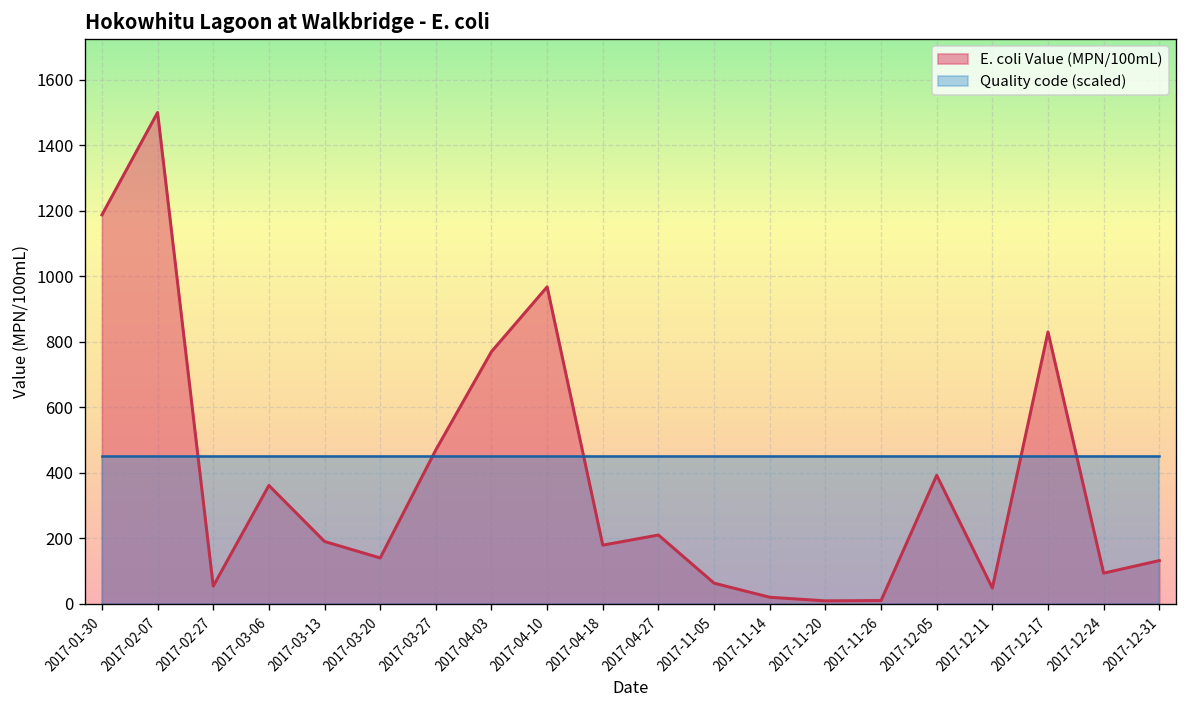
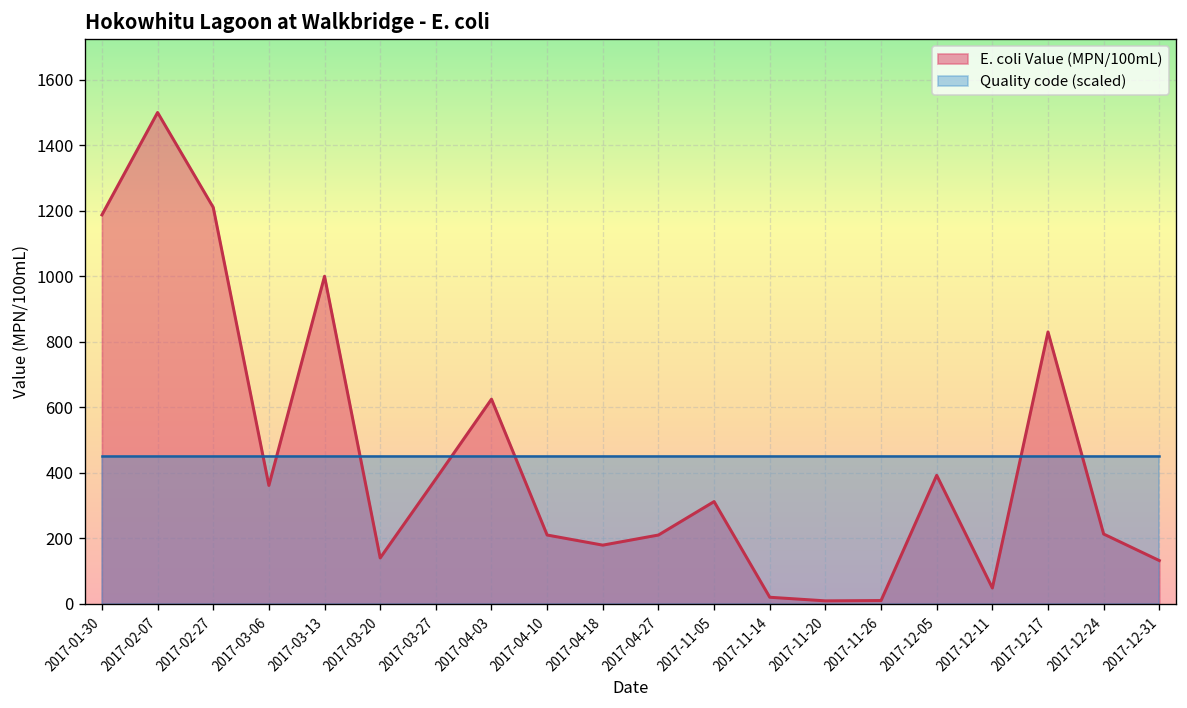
E. coli Value (MPN/100mL), 2017-02-27: 50 -> 1210
E. coli Value (MPN/100mL), 2017-03-13: 190 -> 1000
E. coli Value (MPN/100mL), 2017-03-27: 470 -> 380
E. coli Value (MPN/100mL), 2017-04-03: 770 -> 620
E. coli Value (MPN/100mL), 2017-04-10: 970 -> 210
E. coli Value (MPN/100mL), 2017-11-05: 60 -> 310
E. coli Value (MPN/100mL), 2017-12-24: 90 -> 210
